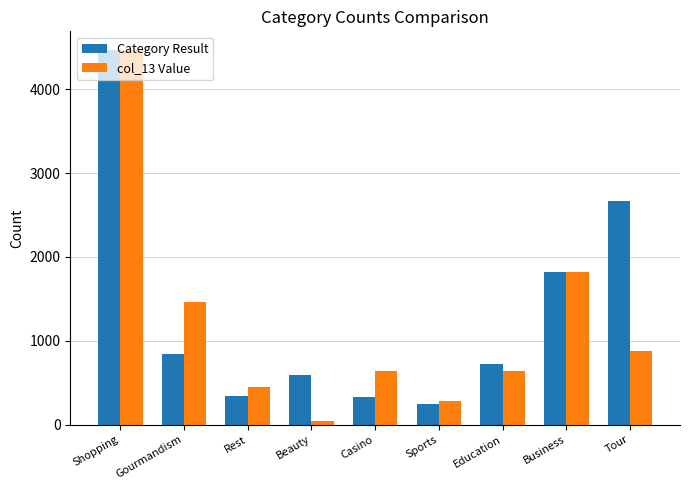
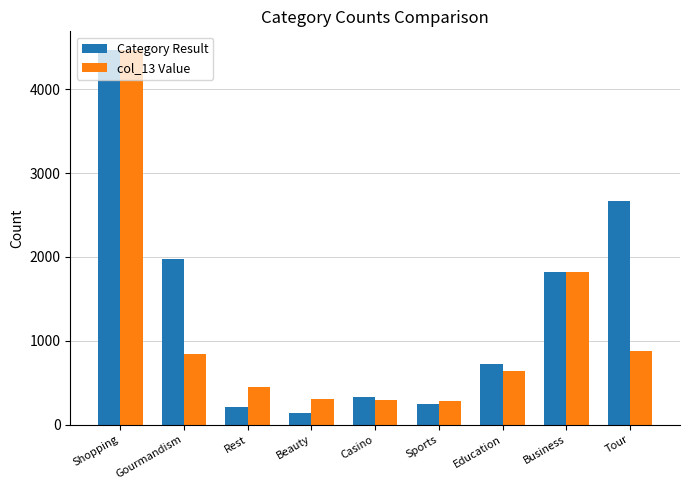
Category Result, Gourmandism: 800 -> 2000
col_13 Value, Gourmandism: 1500 -> 800
Category Result, Rest: 300 -> 200
Category Result, Beauty: 600 -> 100
col_13 Value, Beauty: 0 -> 300
col_13 Value, Casino: 600 -> 300
